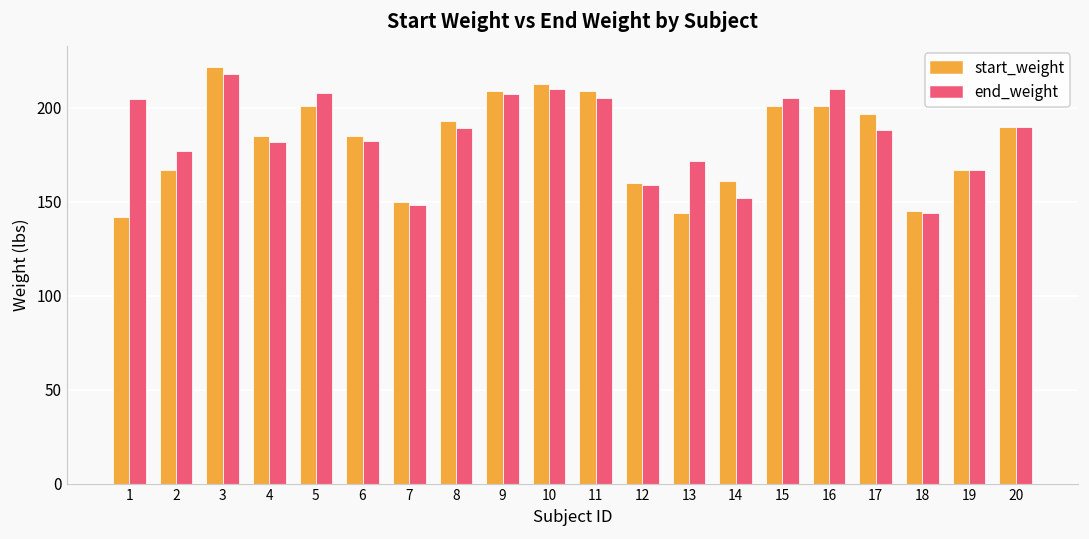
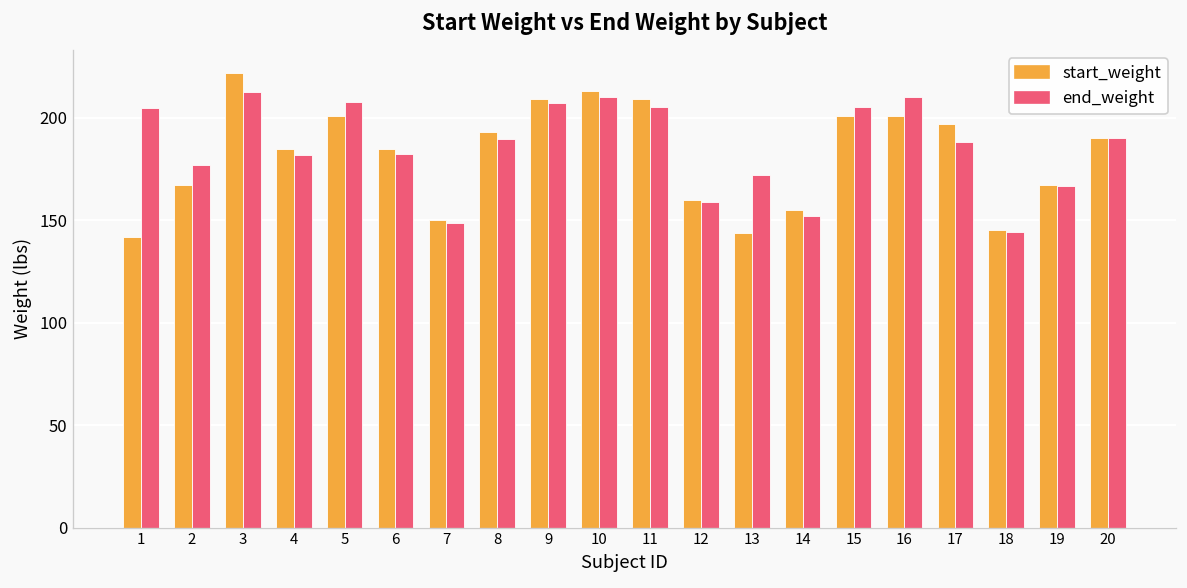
end_weight, 3: 218 -> 213
start_weight, 14: 161 -> 155
